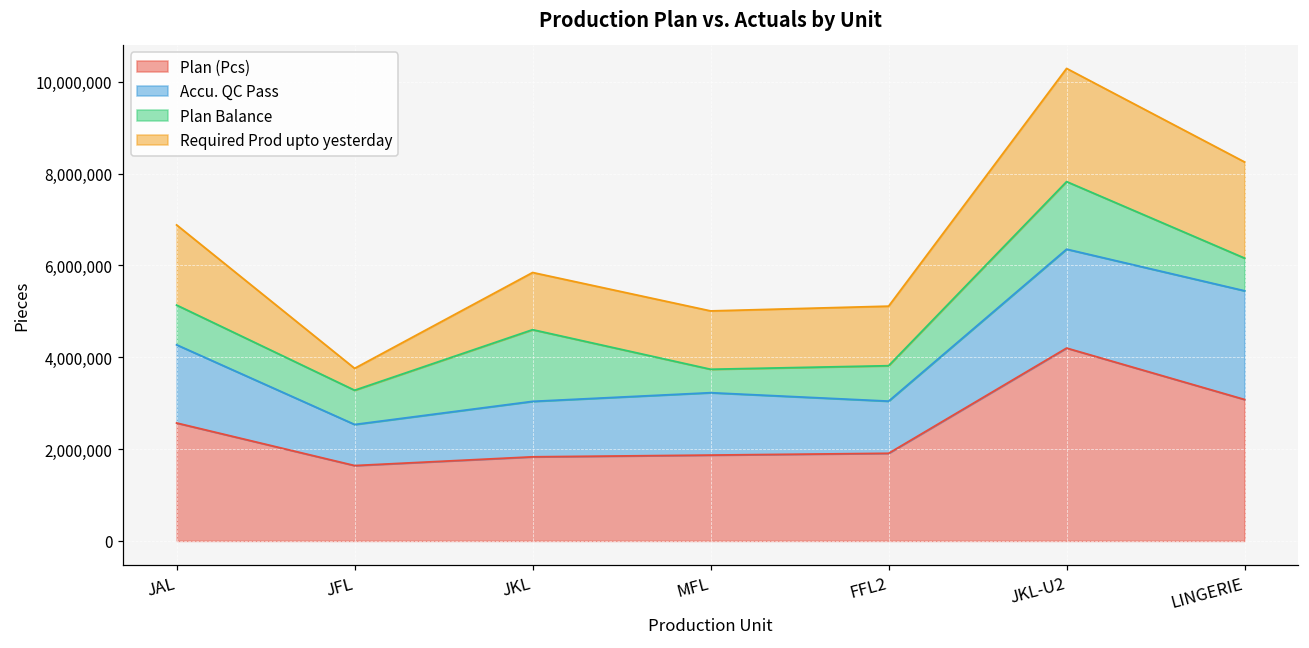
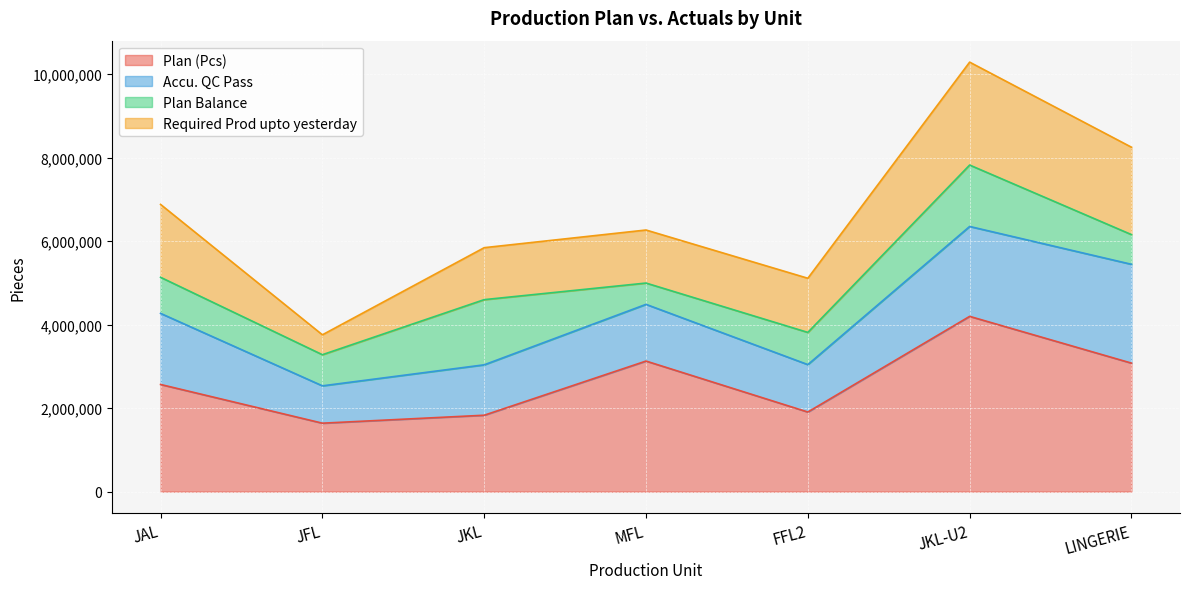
Plan (Pcs), MFL: 1,900,000 -> 3,100,000
